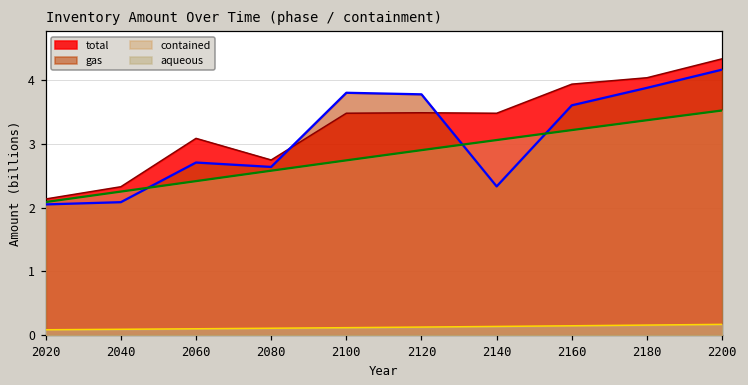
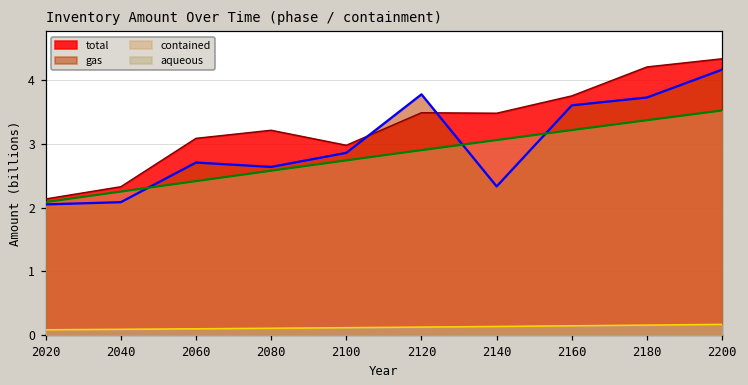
total, 2080: 2.7 -> 3.2
total, 2100: 3.5 -> 3.0
gas, 2100: 3.8 -> 2.9
total, 2160: 3.9 -> 3.8
total, 2180: 4.0 -> 4.2
gas, 2180: 3.9 -> 3.7
